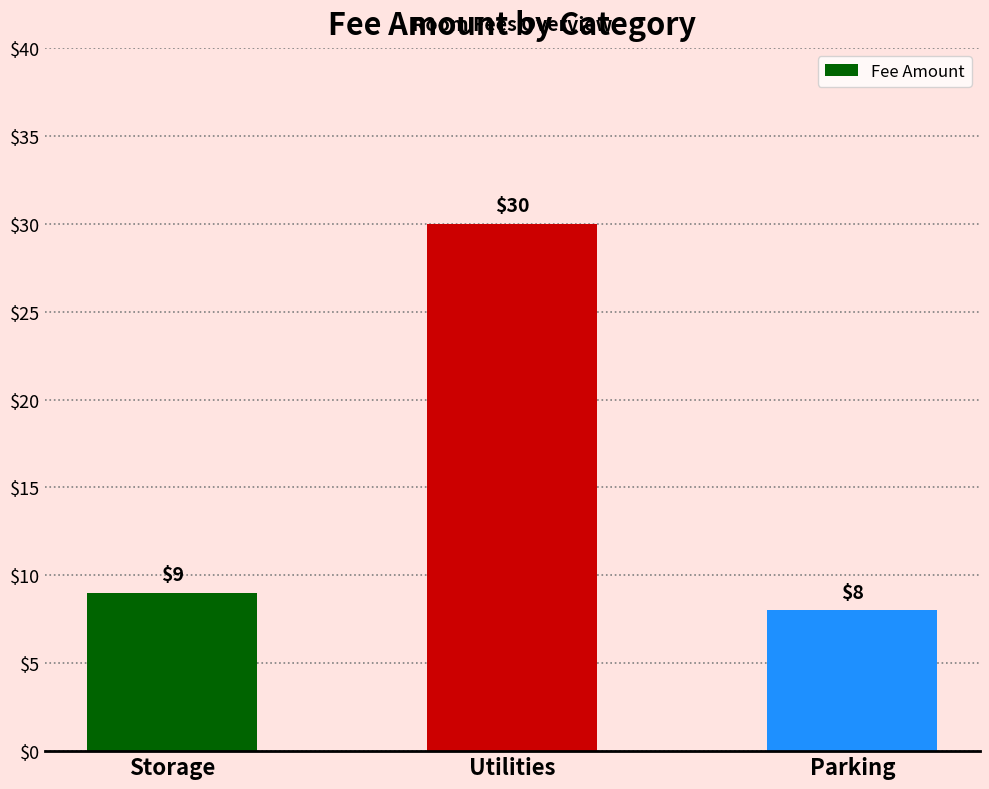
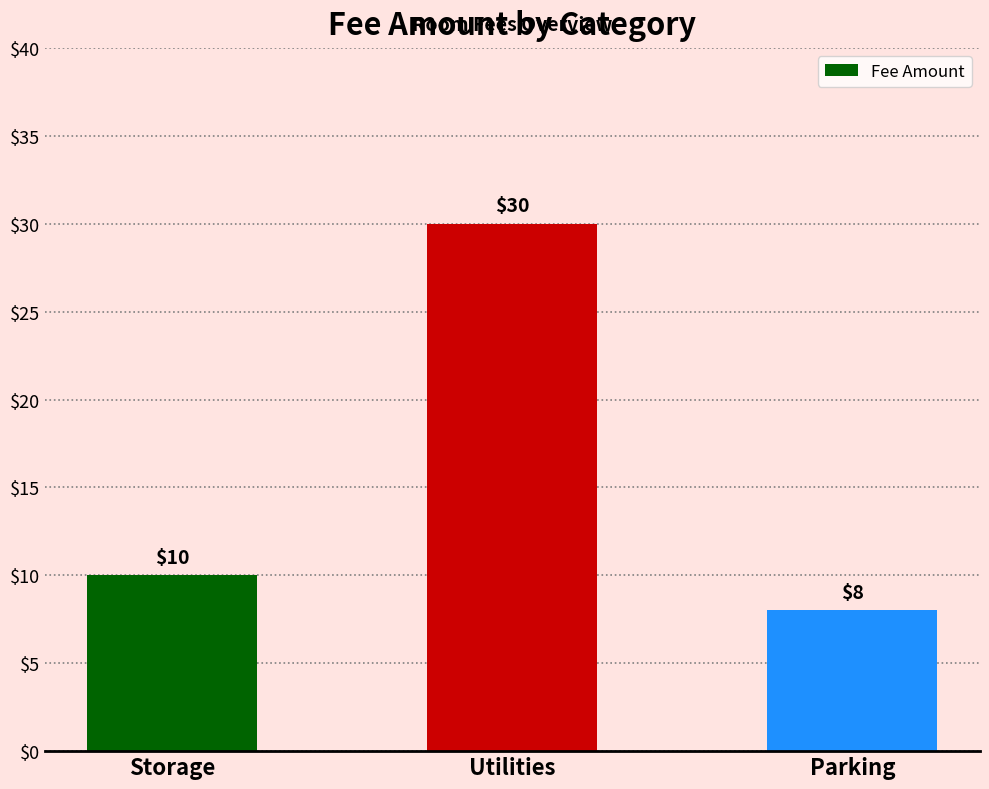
Storage: $9 -> $10
